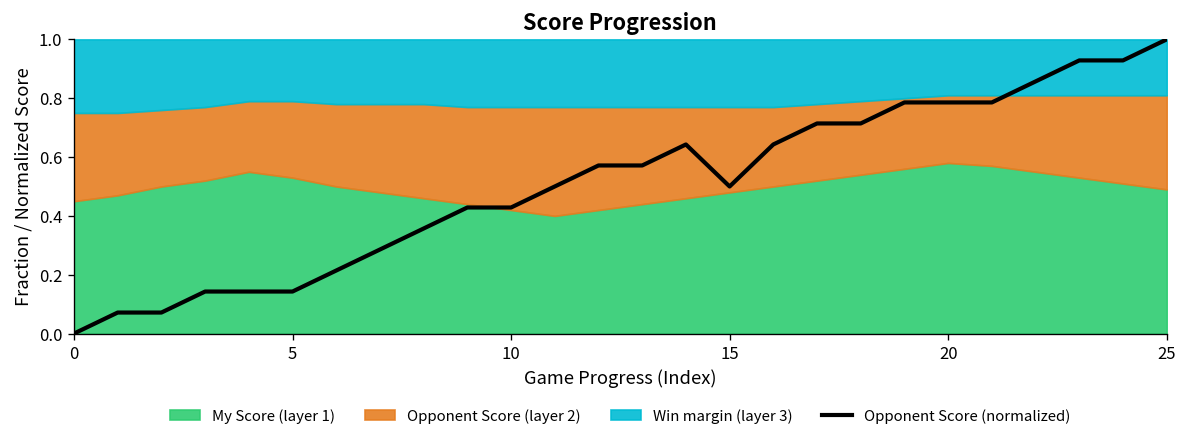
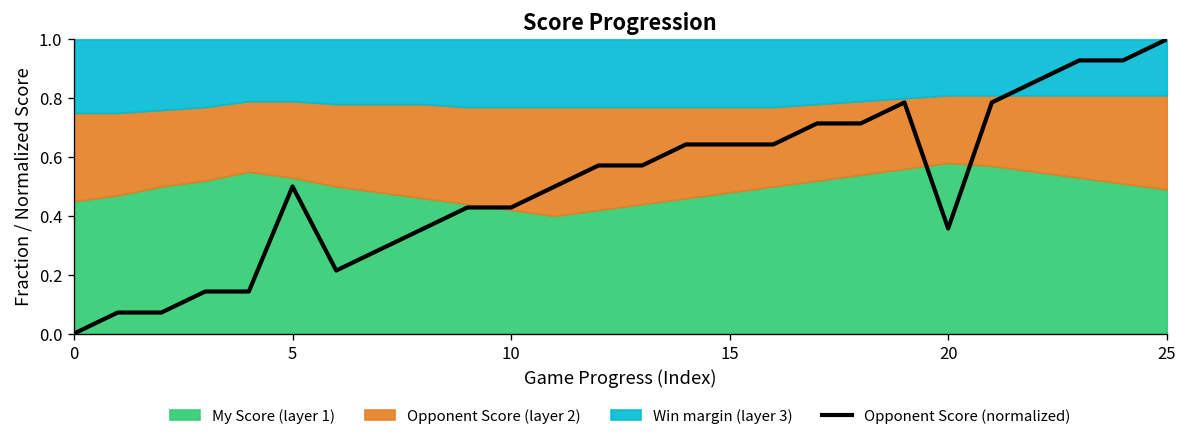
Opponent Score (normalized), 5: 0.14 -> 0.50
Opponent Score (normalized), 15: 0.50 -> 0.64
Opponent Score (normalized), 20: 0.79 -> 0.36
